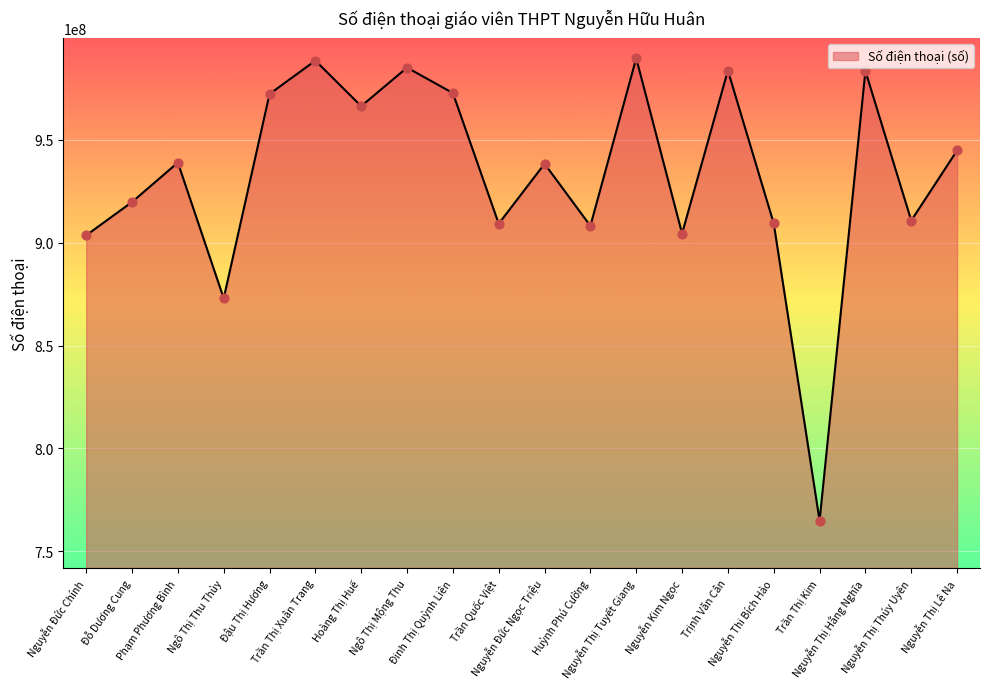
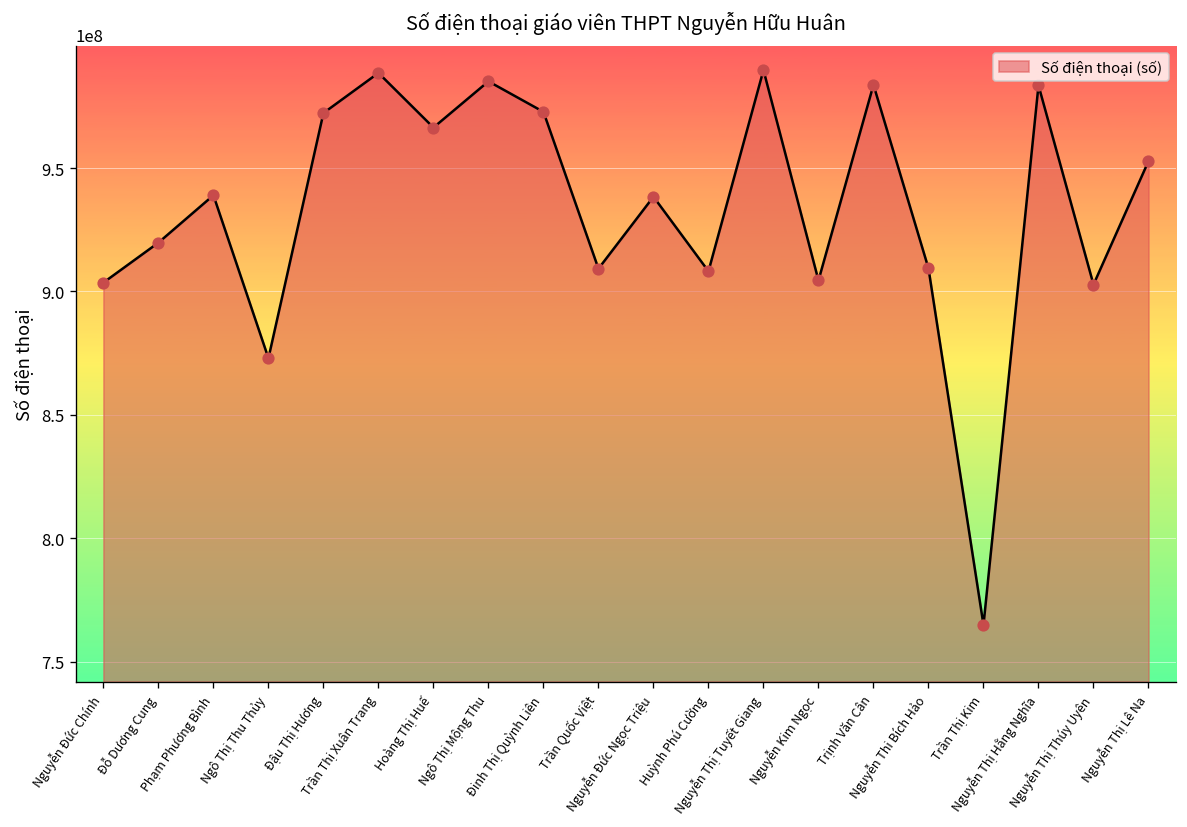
Nguyễn Thị Thúy Uyên: 911000000 -> 903000000
Nguyễn Thị Lê Na: 945000000 -> 953000000
